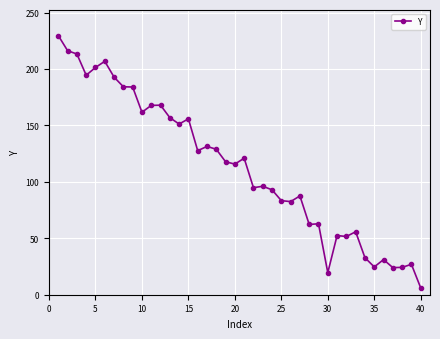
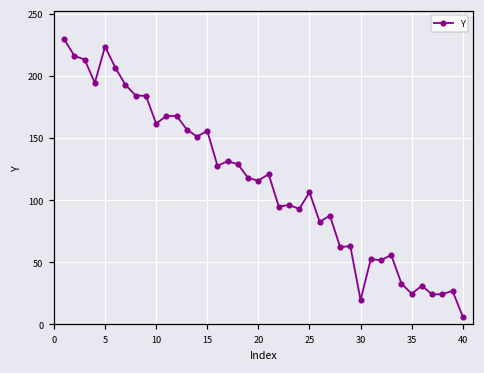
5: 201 -> 224
25: 83 -> 106
